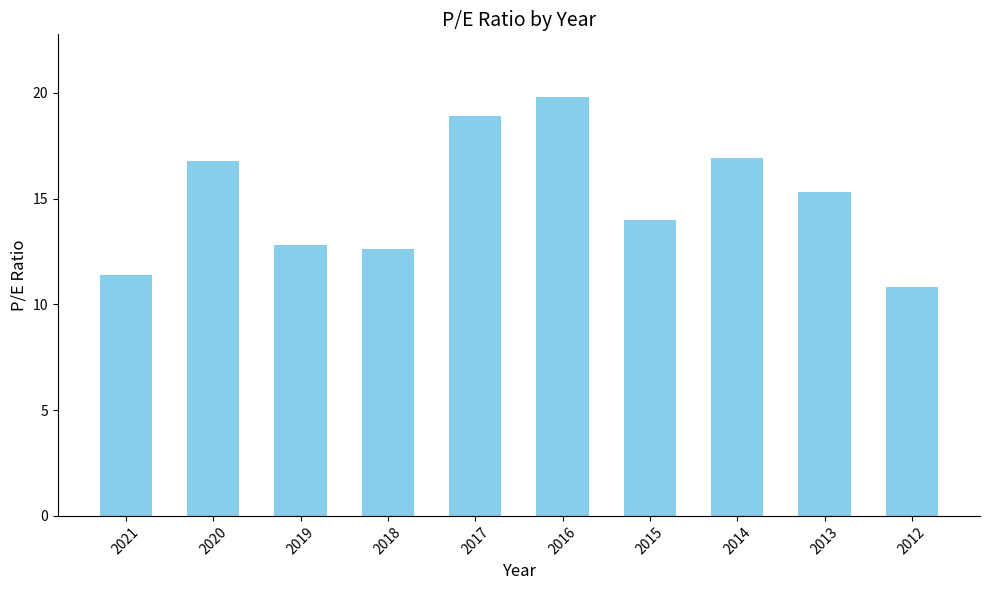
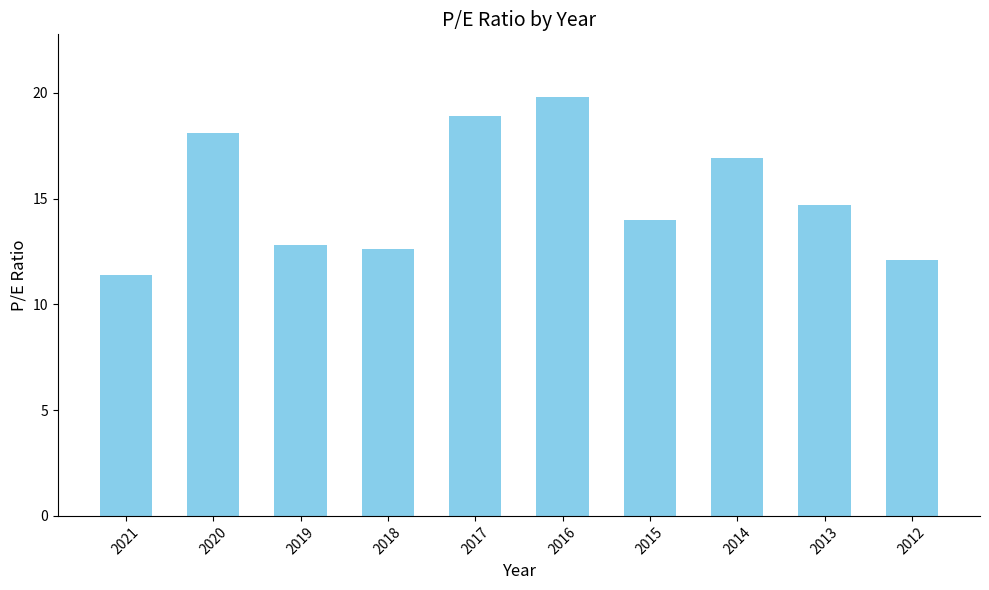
2020: 16.8 -> 18.1
2013: 15.3 -> 14.7
2012: 10.8 -> 12.1
